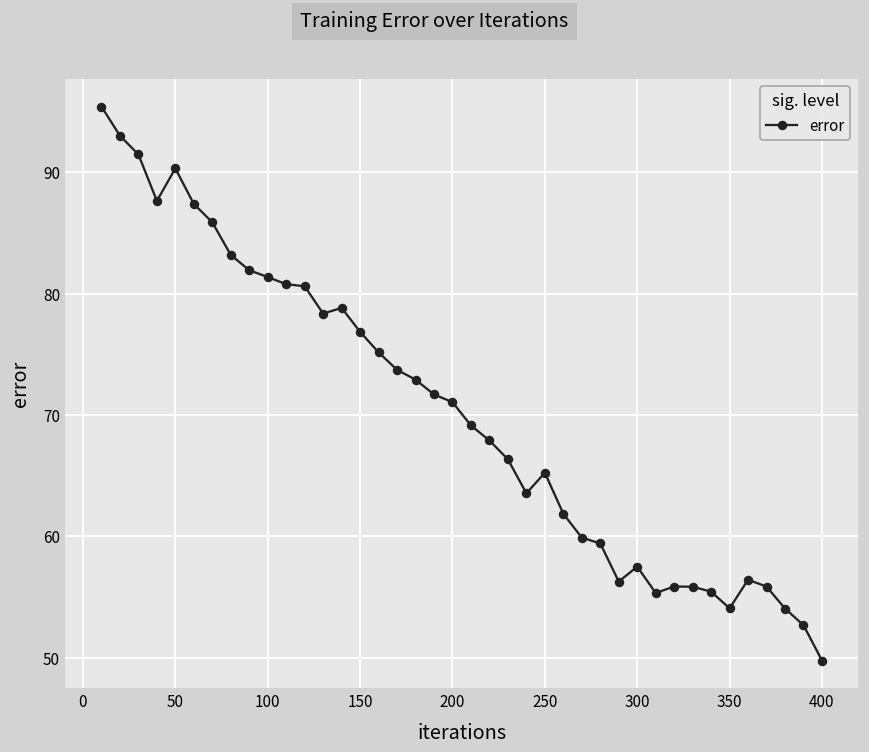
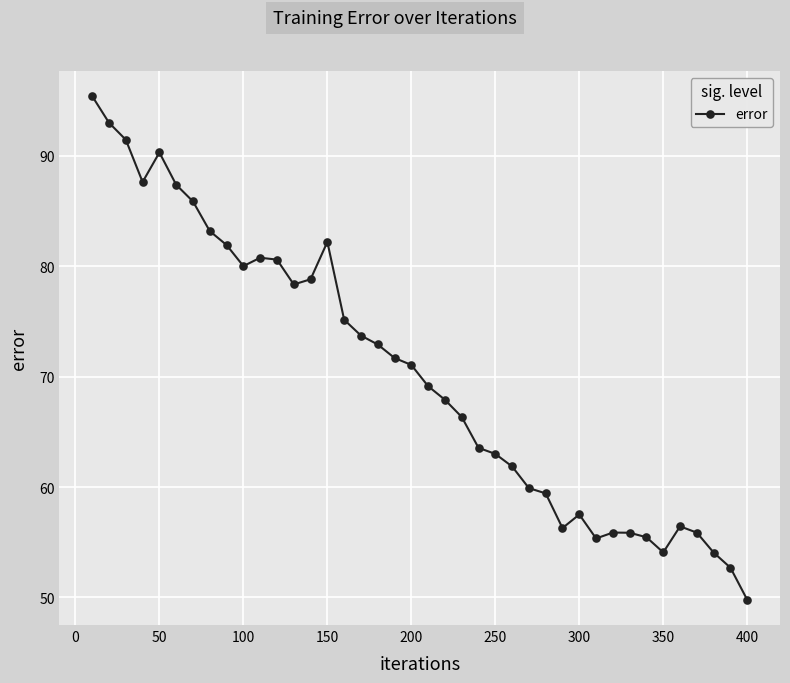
100: 81.4 -> 80.0
150: 76.9 -> 82.2
250: 65.2 -> 63.0
